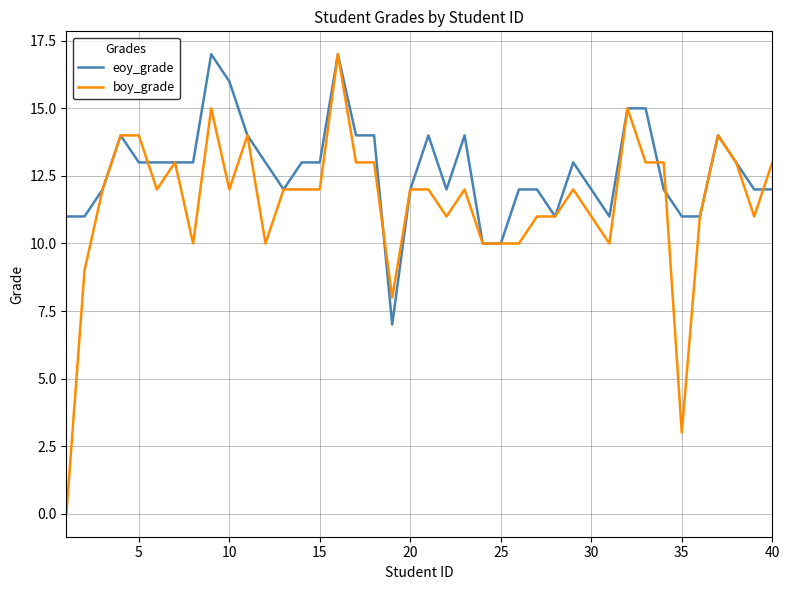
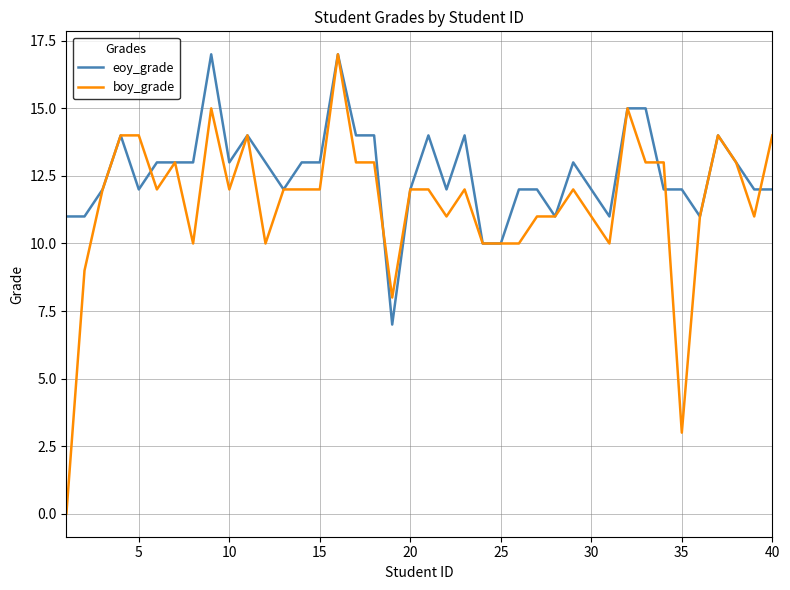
eoy_grade, 5: 13 -> 12
eoy_grade, 10: 16 -> 13
eoy_grade, 35: 11 -> 12
boy_grade, 40: 13 -> 14
